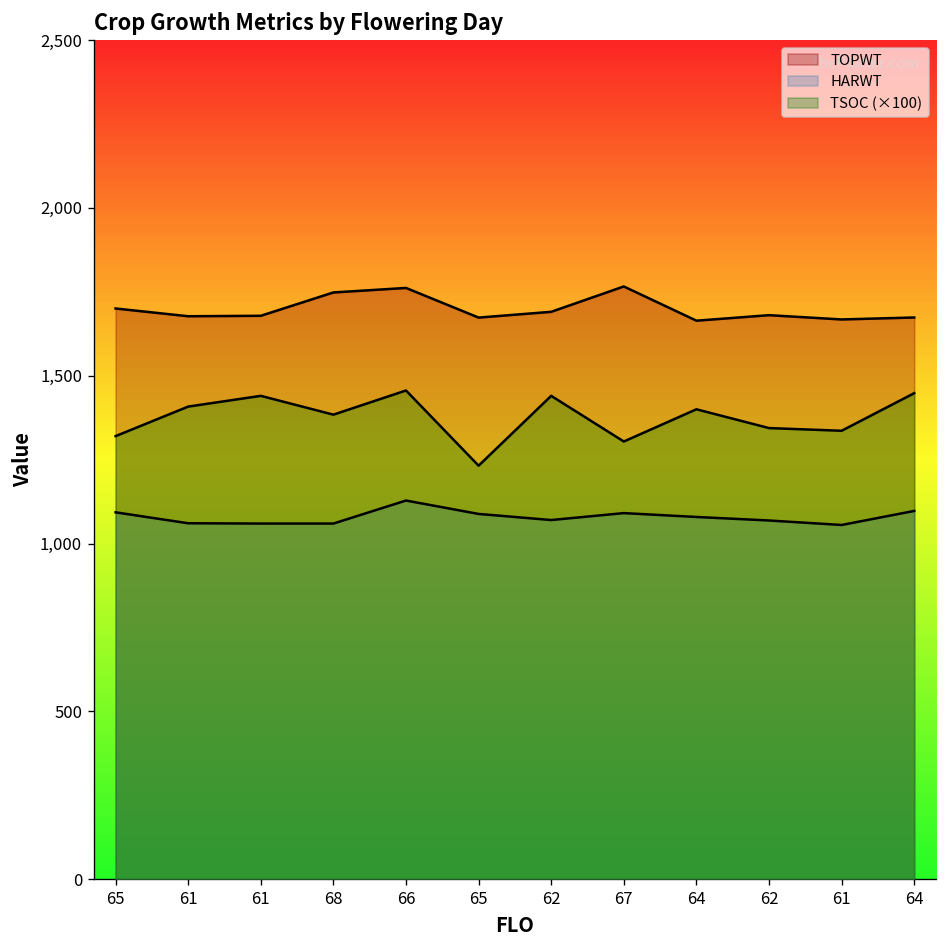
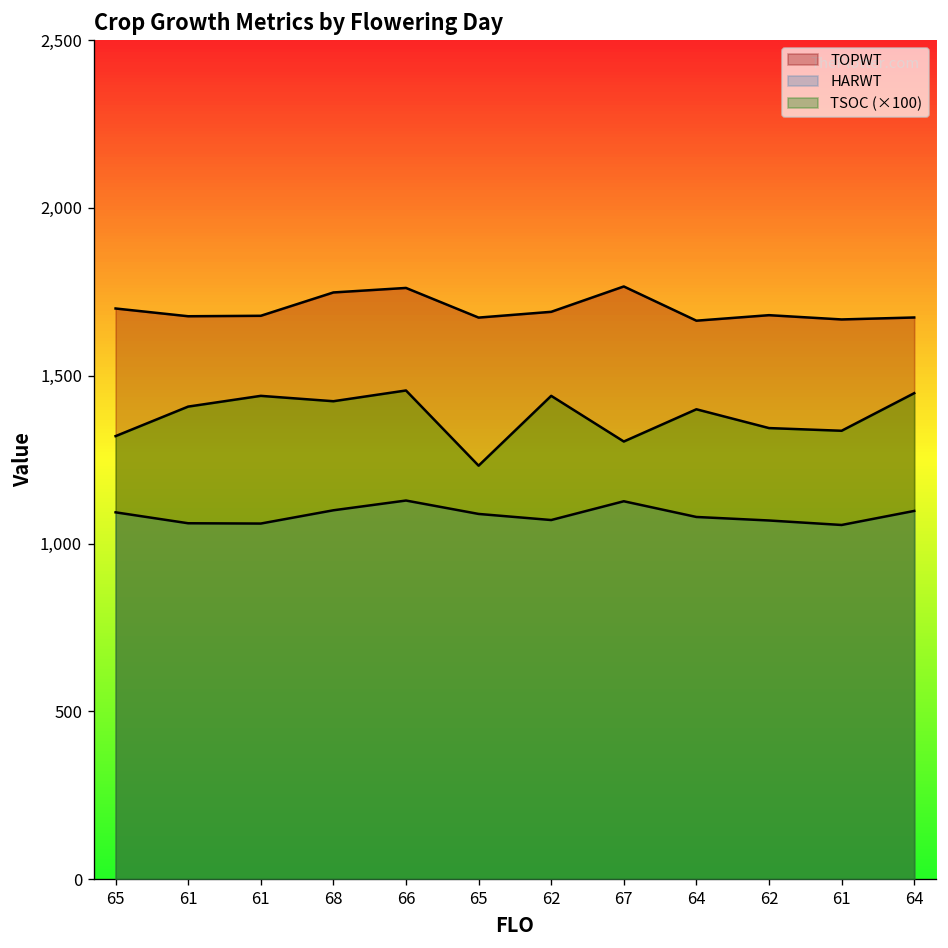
HARWT, 68: 1,060 -> 1,100
TSOC (×100), 68: 1,380 -> 1,420
HARWT, 67: 1,090 -> 1,130
